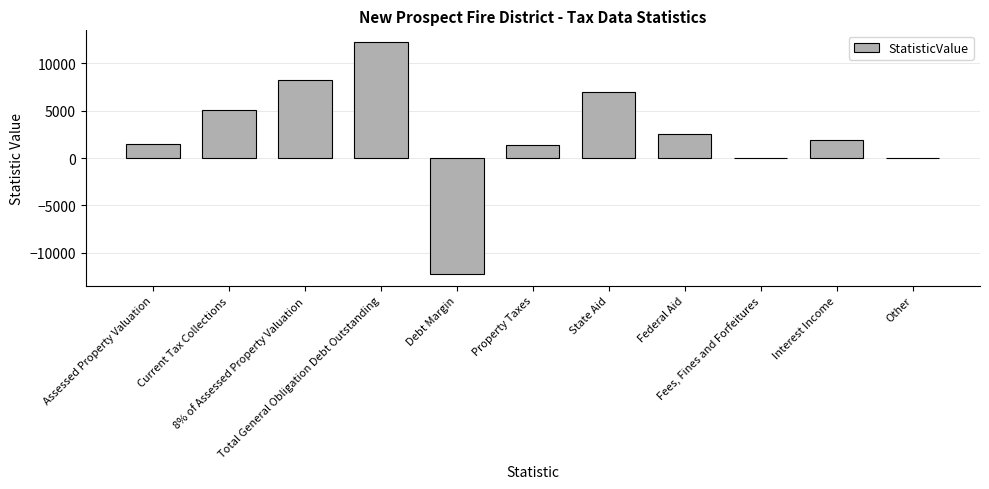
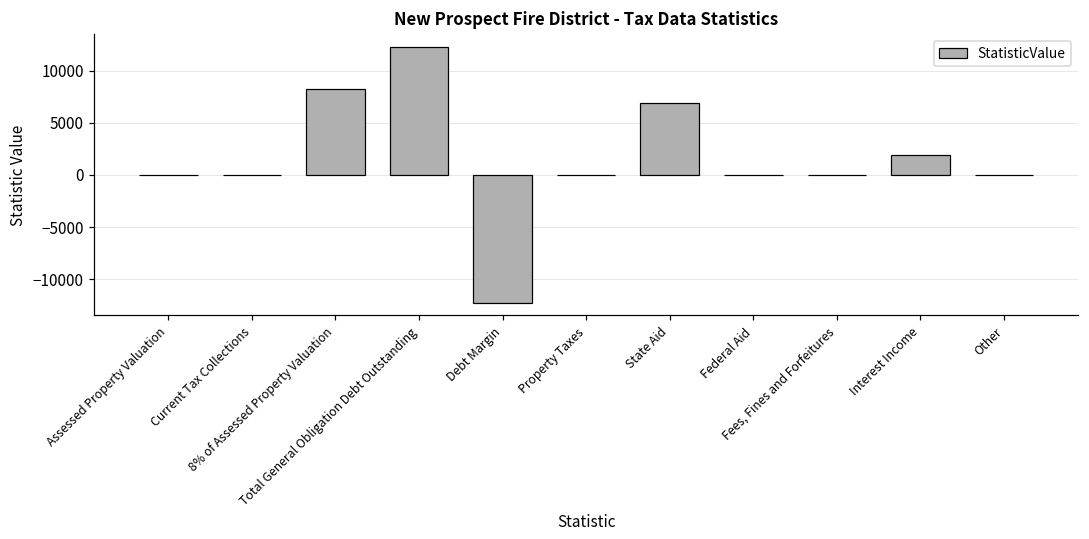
Assessed Property Valuation: 1000 -> 0
Current Tax Collections: 5000 -> 0
Property Taxes: 1000 -> 0
Federal Aid: 3000 -> 0
